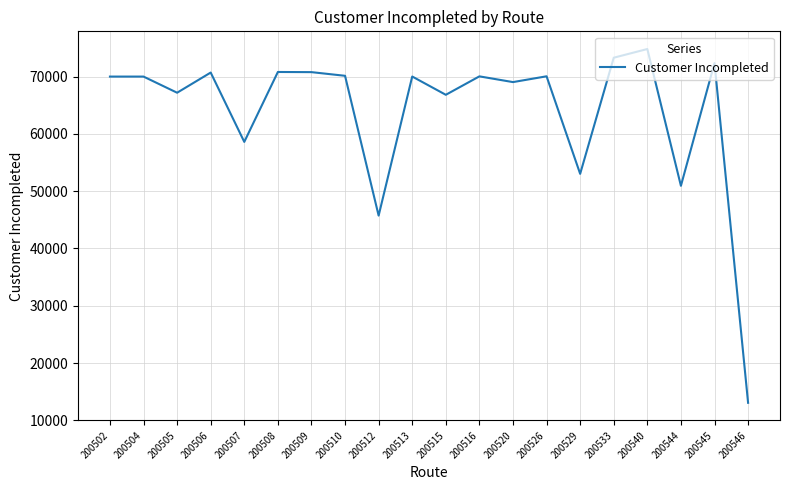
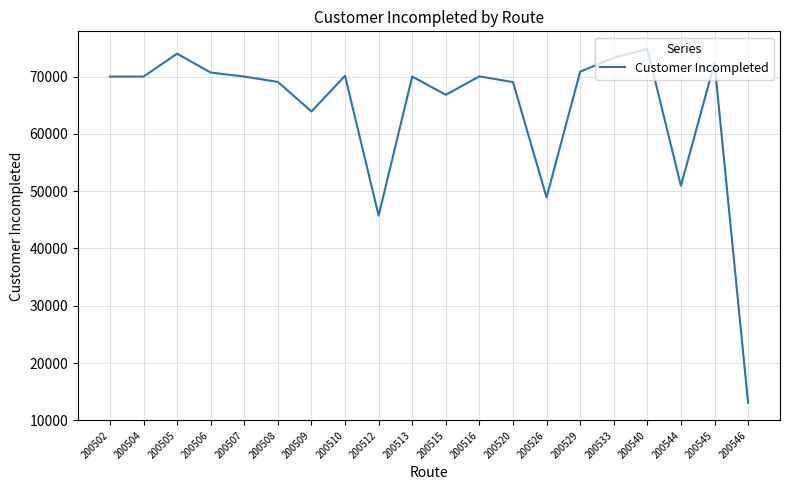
200505: 67000 -> 74000
200507: 59000 -> 70000
200508: 71000 -> 69000
200509: 71000 -> 64000
200526: 70000 -> 49000
200529: 53000 -> 71000
